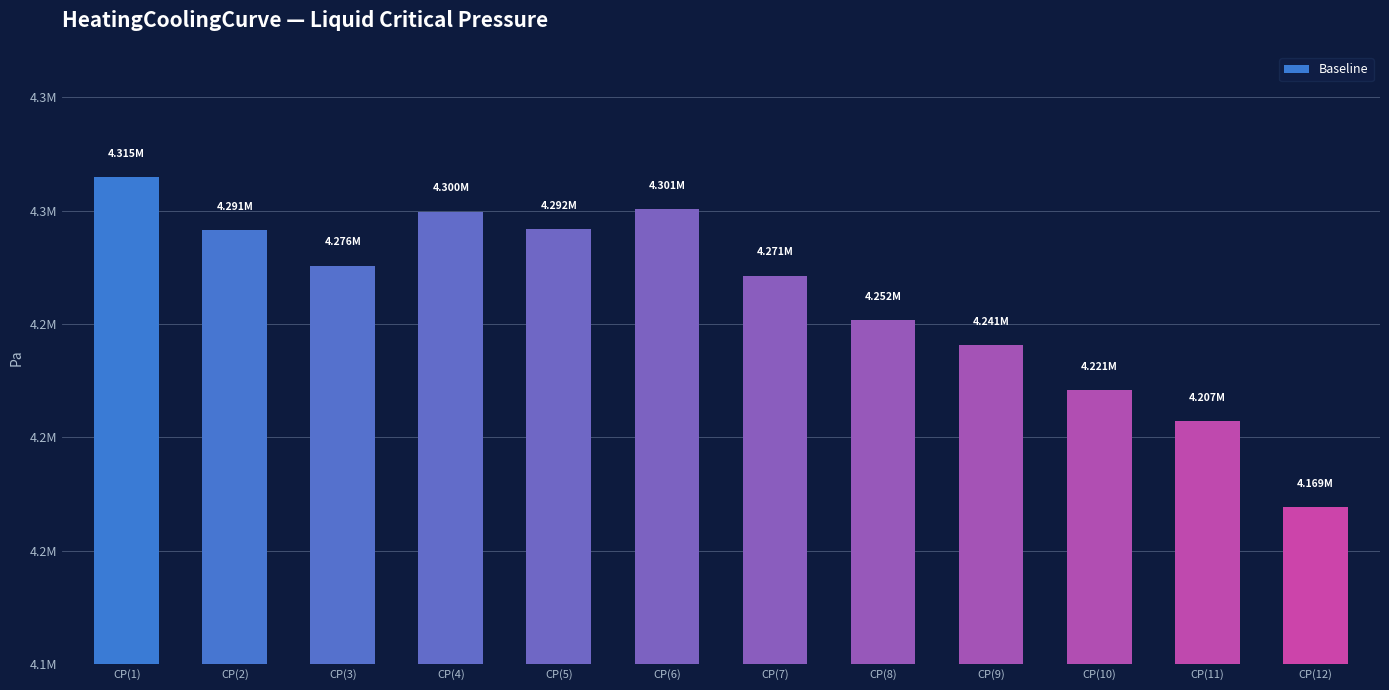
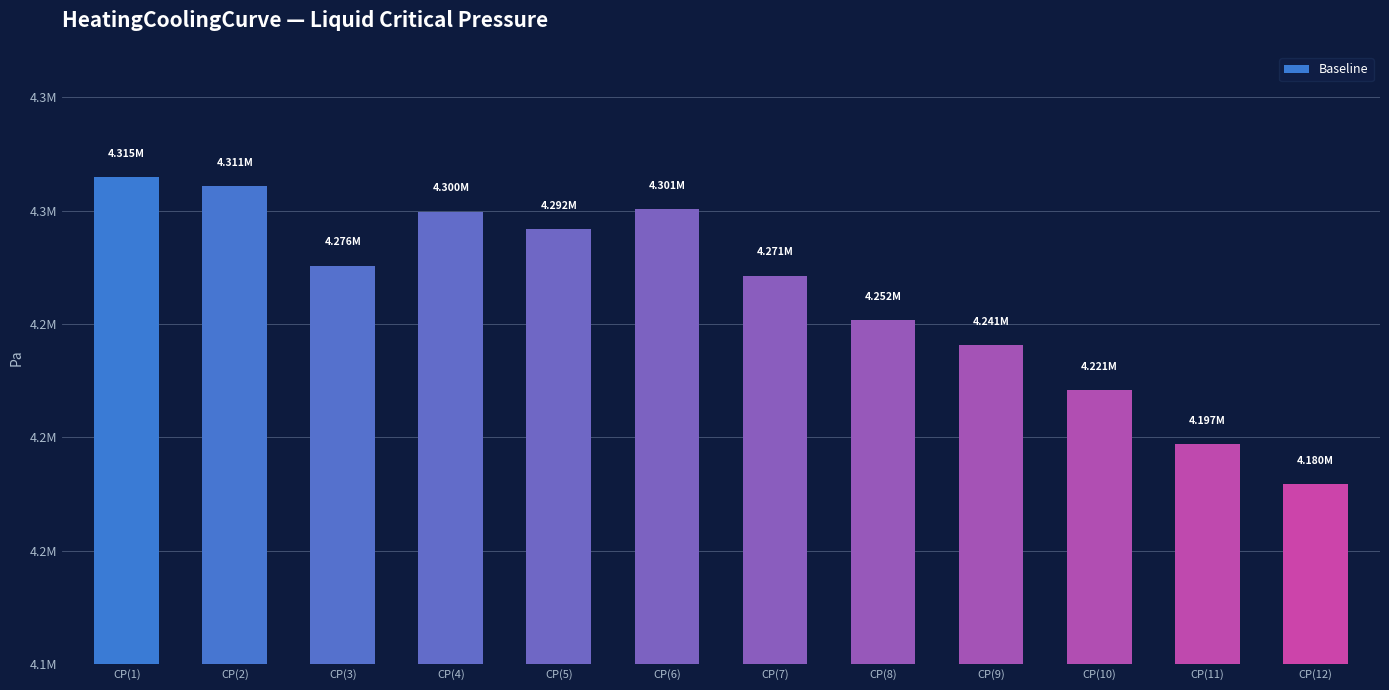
CP(2): 4.291M -> 4.311M
CP(11): 4.207M -> 4.197M
CP(12): 4.169M -> 4.180M
